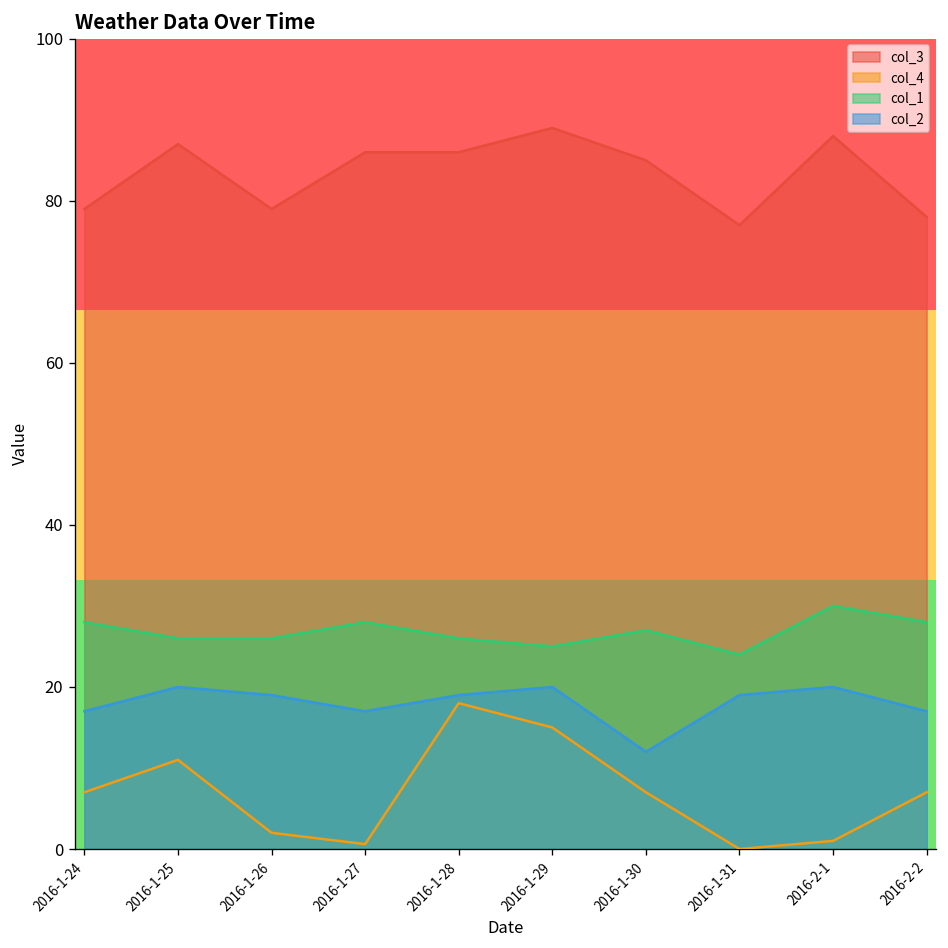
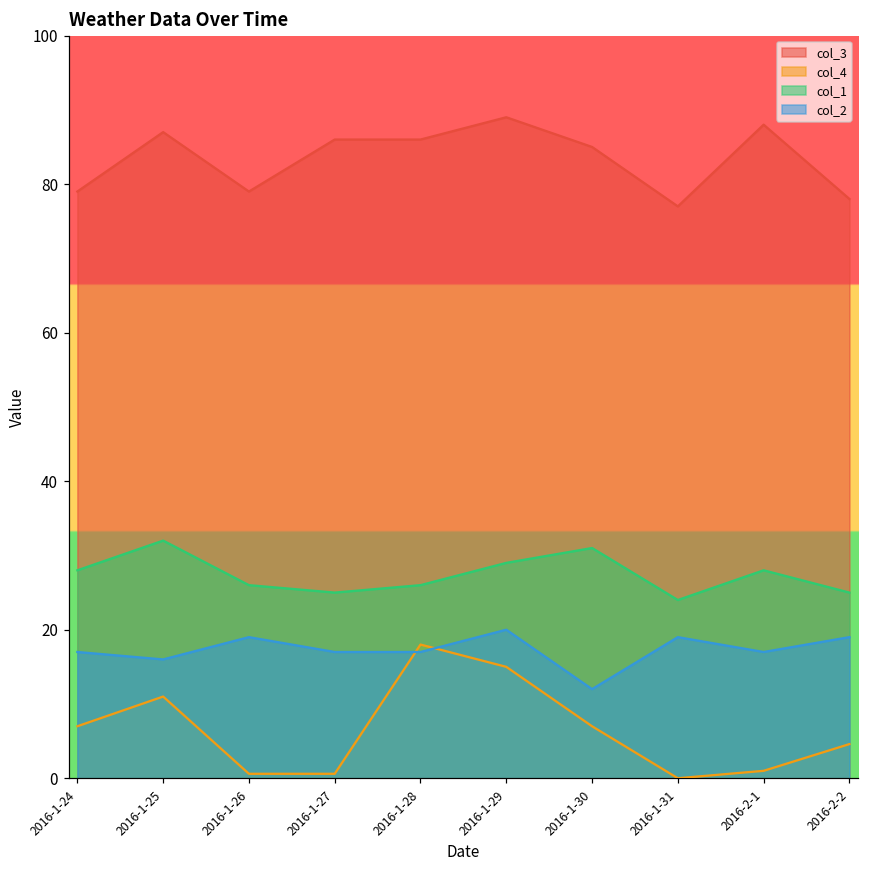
col_1, 2016-1-25: 26 -> 32
col_2, 2016-1-25: 20 -> 16
col_4, 2016-1-26: 2 -> 1
col_1, 2016-1-27: 28 -> 25
col_2, 2016-1-28: 19 -> 17
col_1, 2016-1-29: 25 -> 29
col_1, 2016-1-30: 27 -> 31
col_1, 2016-2-1: 30 -> 28
col_2, 2016-2-1: 20 -> 17
col_4, 2016-2-2: 7 -> 5
col_1, 2016-2-2: 28 -> 25
col_2, 2016-2-2: 17 -> 19
